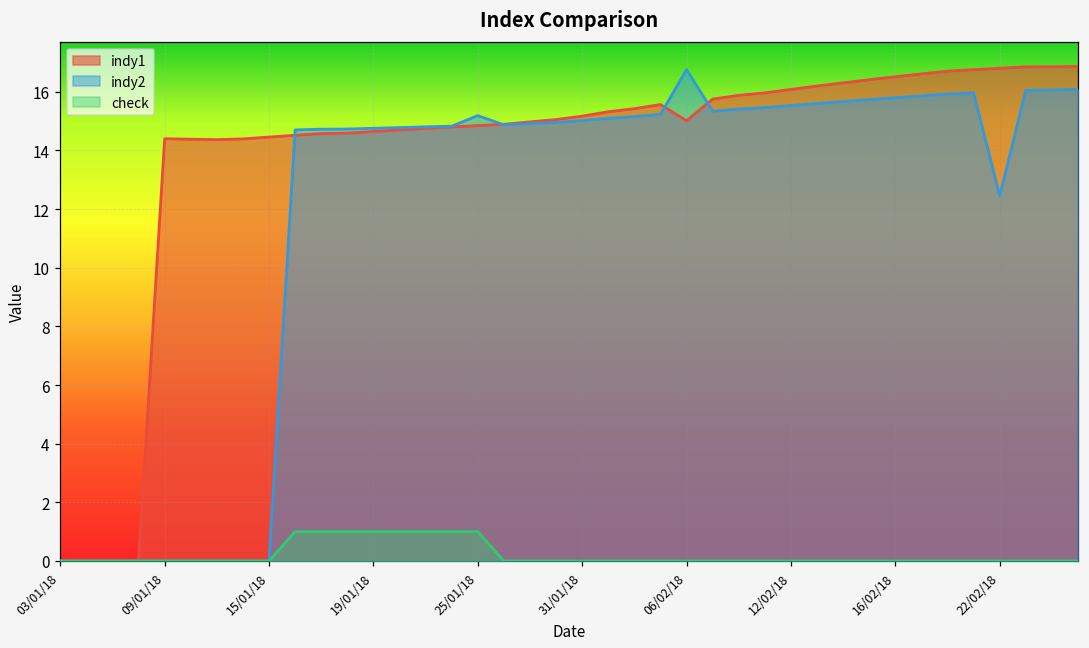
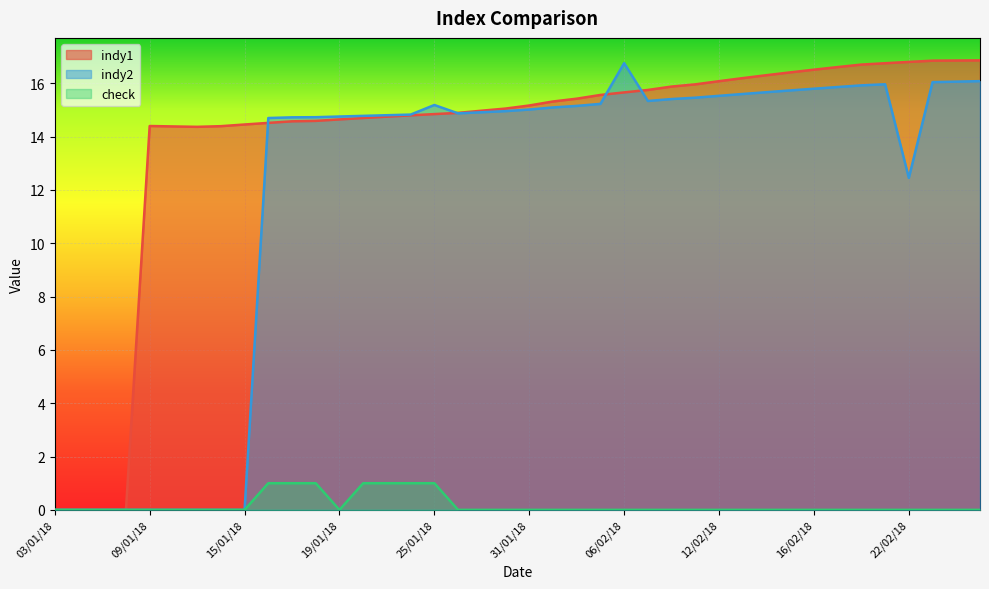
check, 19/01/18: 1 -> 0
indy1, 06/02/18: 15.0 -> 15.7
